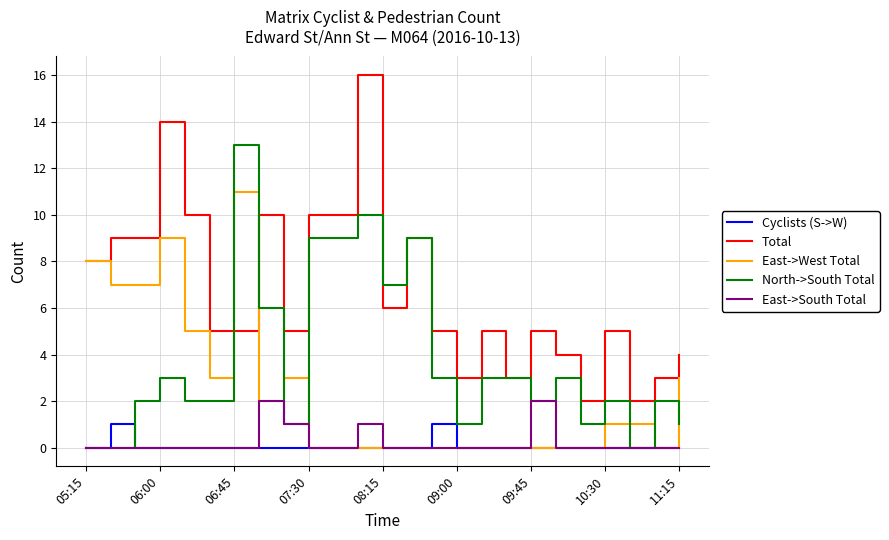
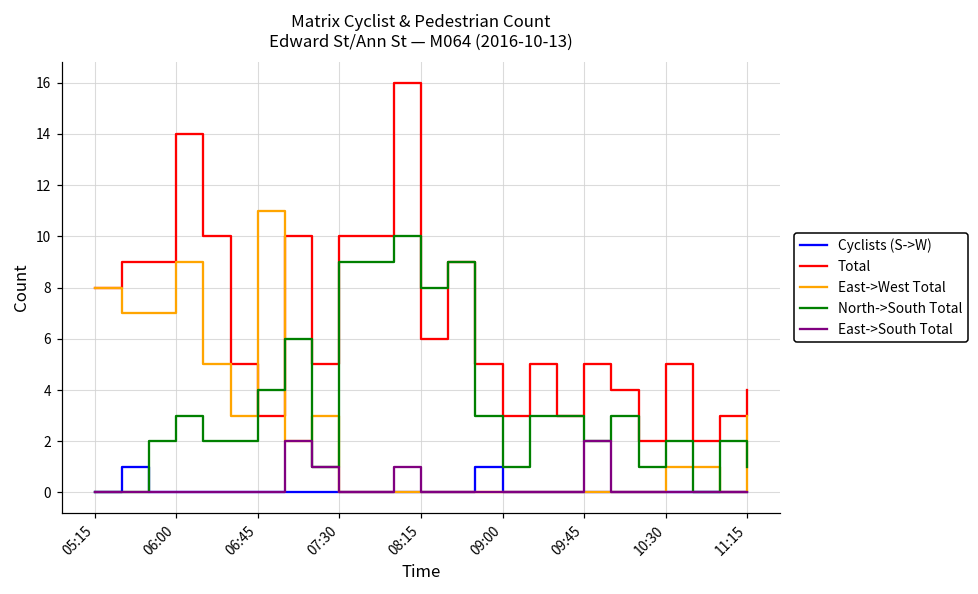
Total, 06:45: 5 -> 3
North->South Total, 06:45: 13 -> 4
North->South Total, 08:15: 7 -> 8
